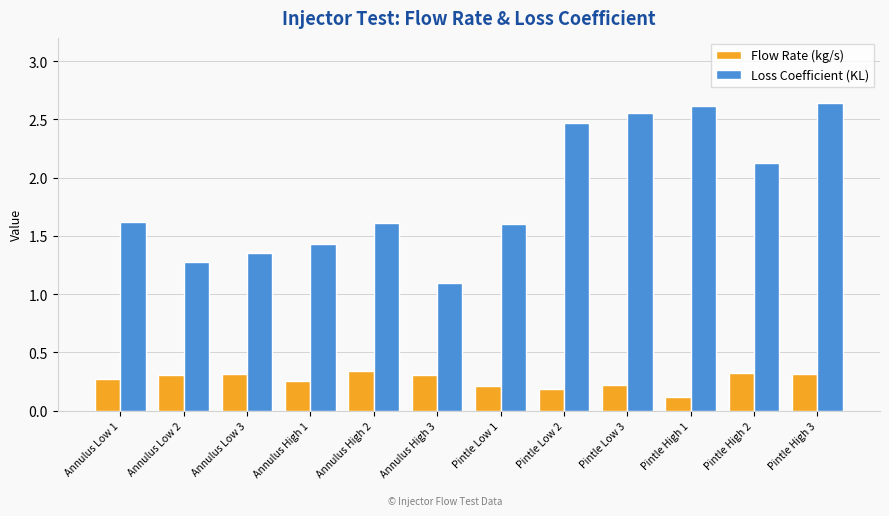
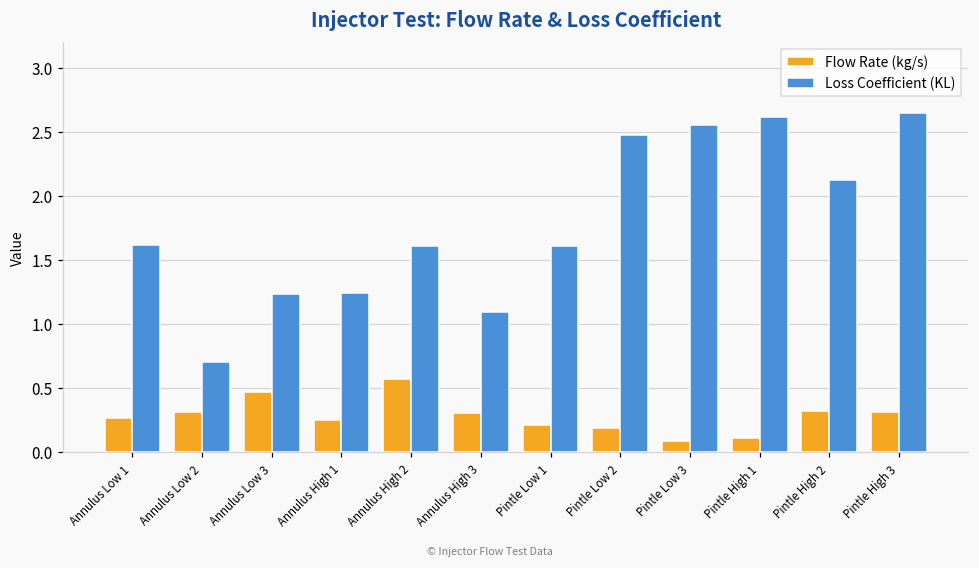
Loss Coefficient (KL), Annulus Low 2: 1.28 -> 0.71
Flow Rate (kg/s), Annulus Low 3: 0.31 -> 0.47
Loss Coefficient (KL), Annulus Low 3: 1.35 -> 1.24
Loss Coefficient (KL), Annulus High 1: 1.43 -> 1.24
Flow Rate (kg/s), Annulus High 2: 0.34 -> 0.57
Flow Rate (kg/s), Pintle Low 3: 0.22 -> 0.09
